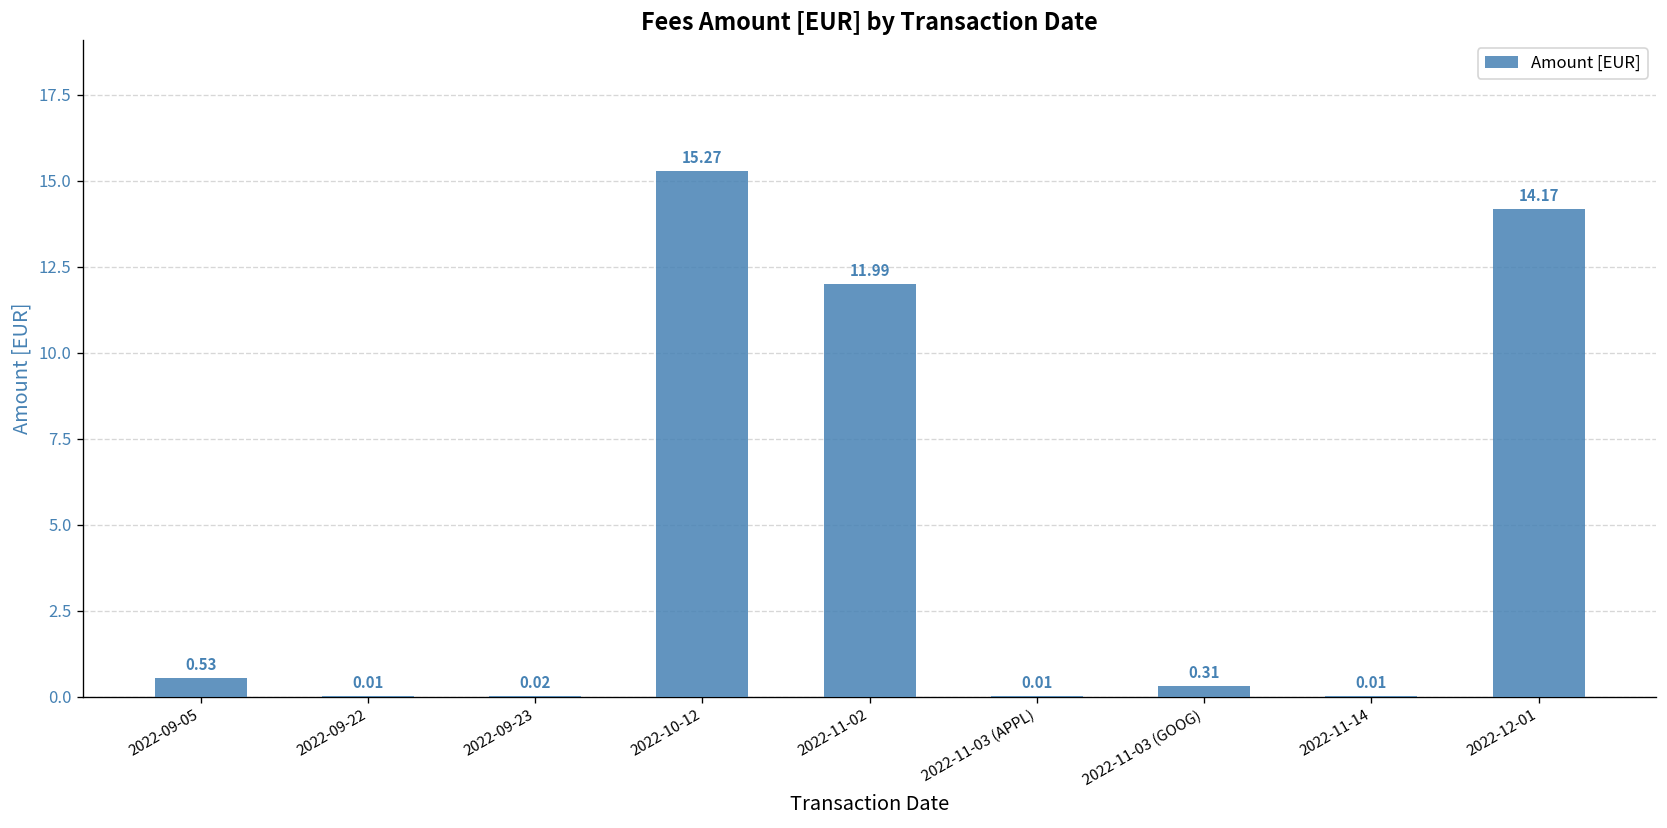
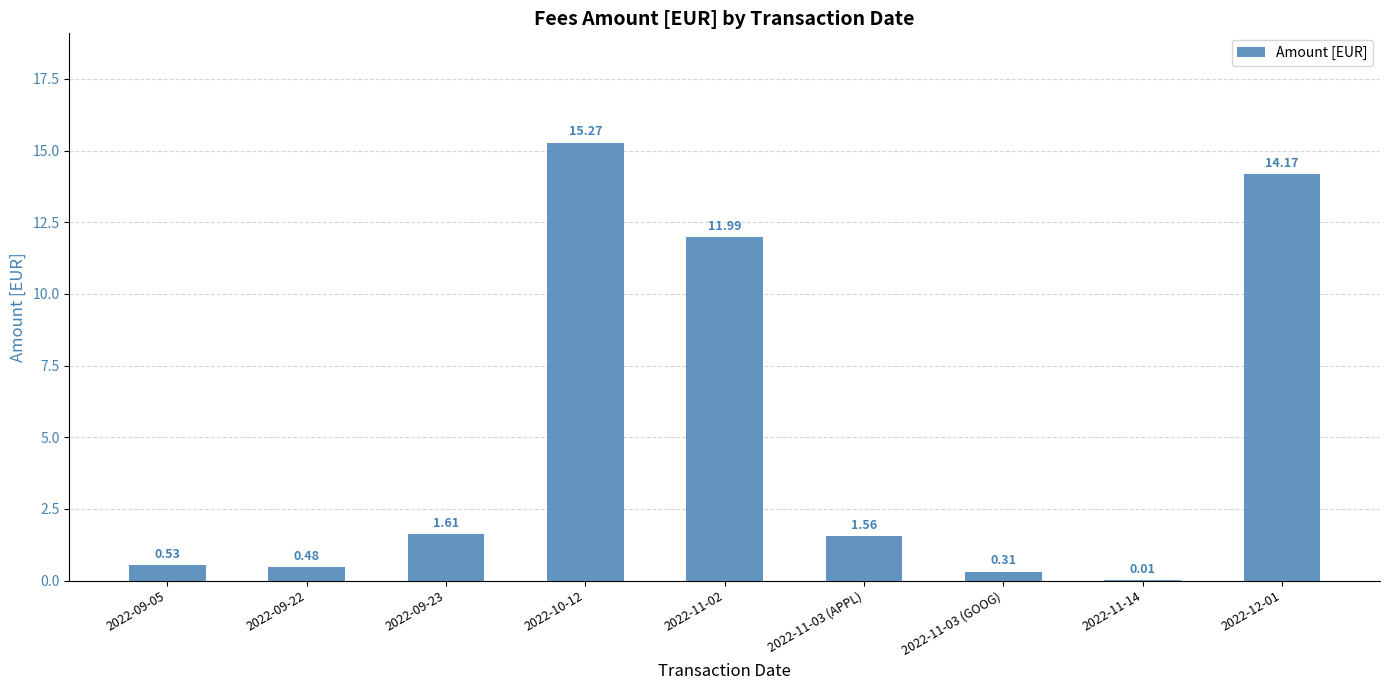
2022-09-22: 0.01 -> 0.48
2022-09-23: 0.02 -> 1.61
2022-11-03 (APPL): 0.01 -> 1.56
